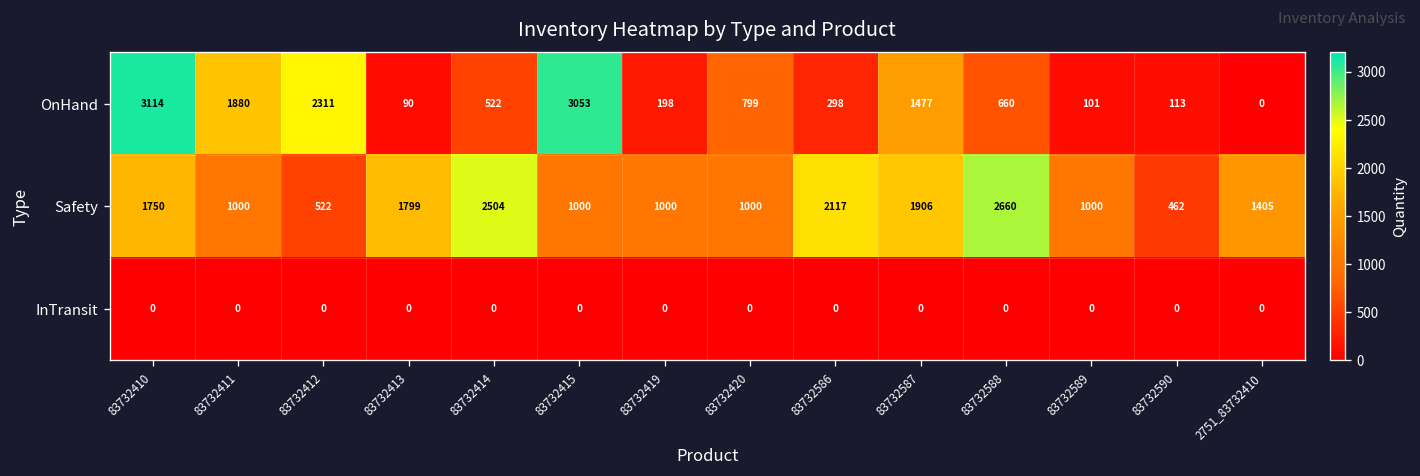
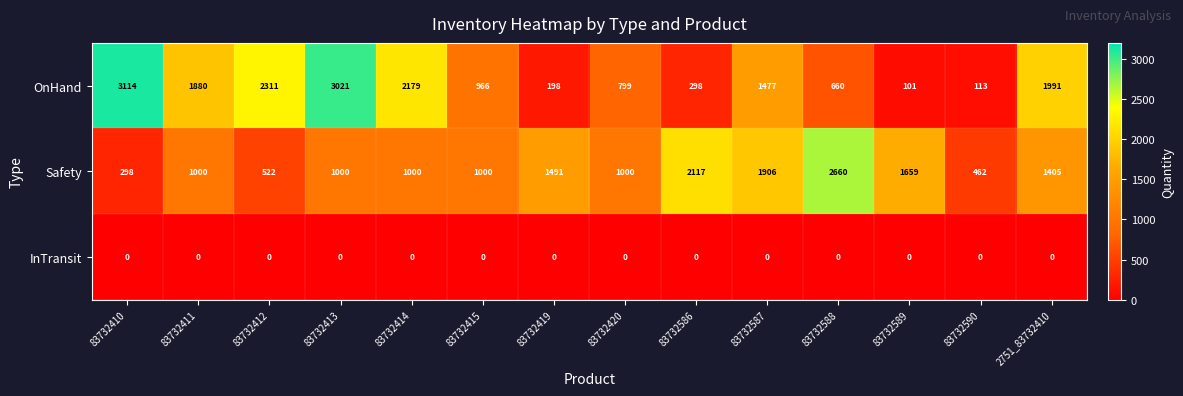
OnHand, 83732413: 90 -> 3021
OnHand, 83732414: 522 -> 2179
OnHand, 83732415: 3053 -> 966
OnHand, 2751_83732410: 0 -> 1991
Safety, 83732410: 1750 -> 298
Safety, 83732413: 1799 -> 1000
Safety, 83732414: 2504 -> 1000
Safety, 83732419: 1000 -> 1491
Safety, 83732589: 1000 -> 1659
